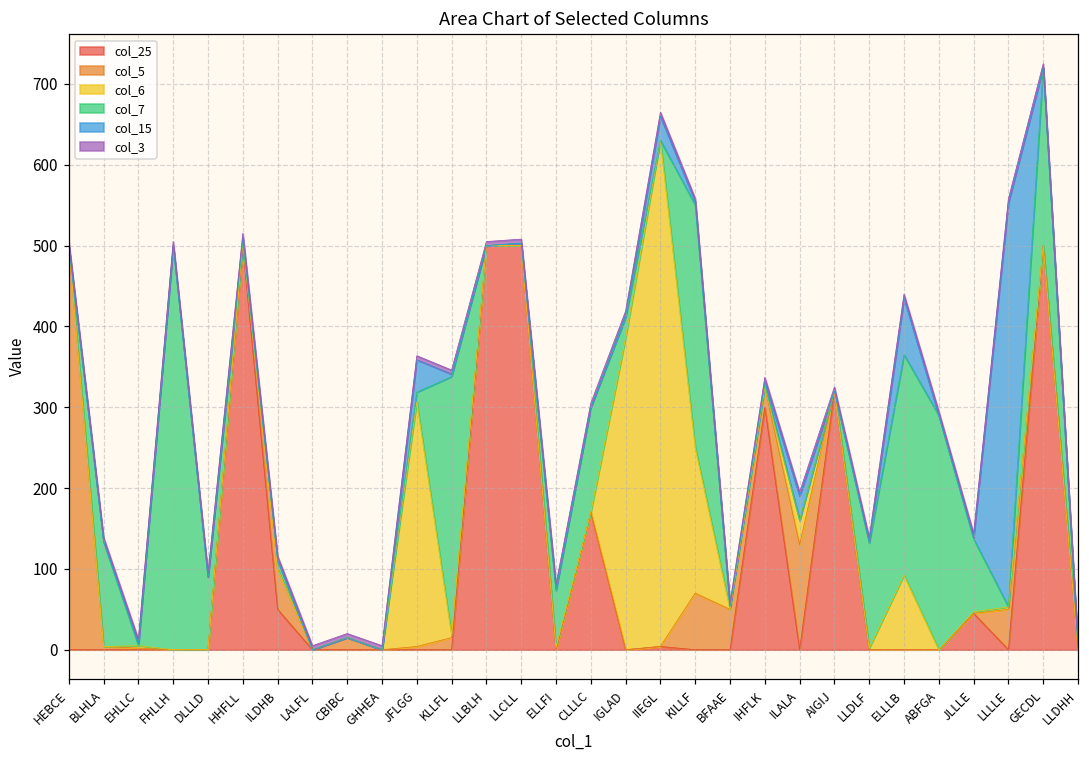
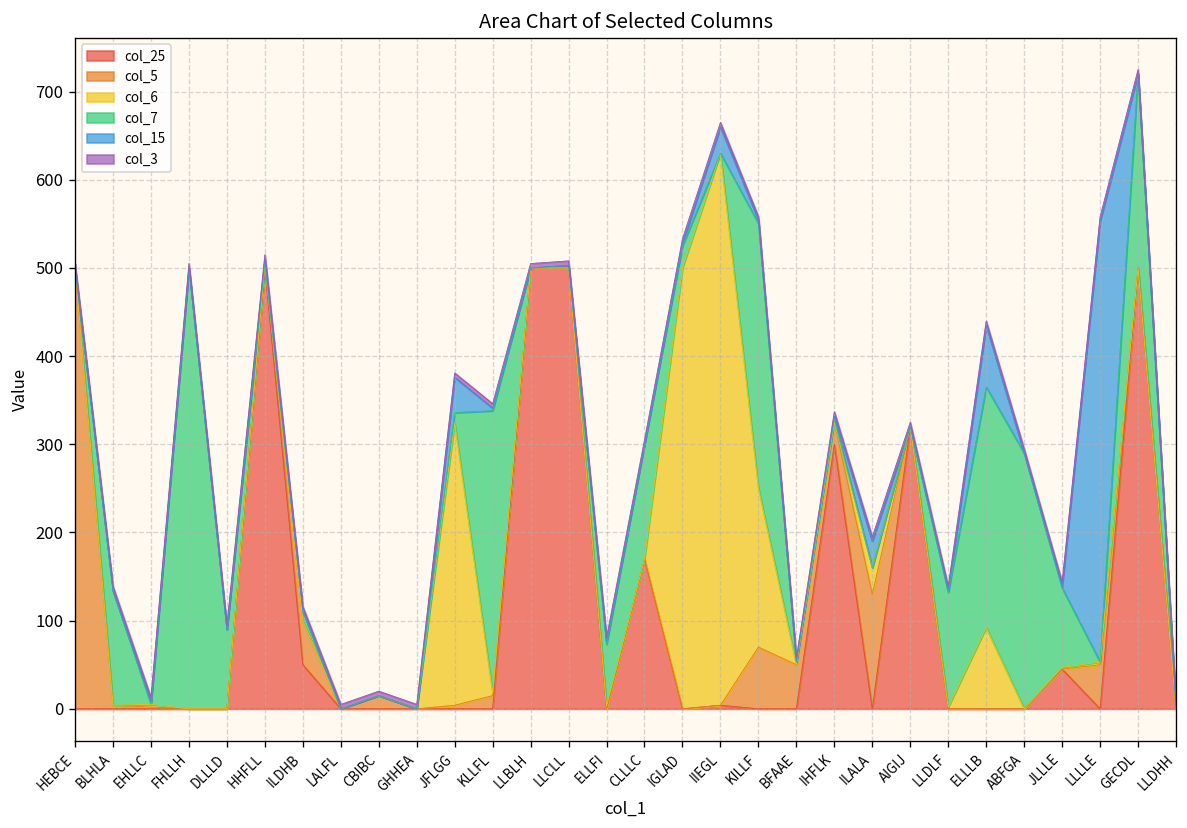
col_6, JFLGG: 300 -> 320
col_6, IGLAD: 390 -> 500
